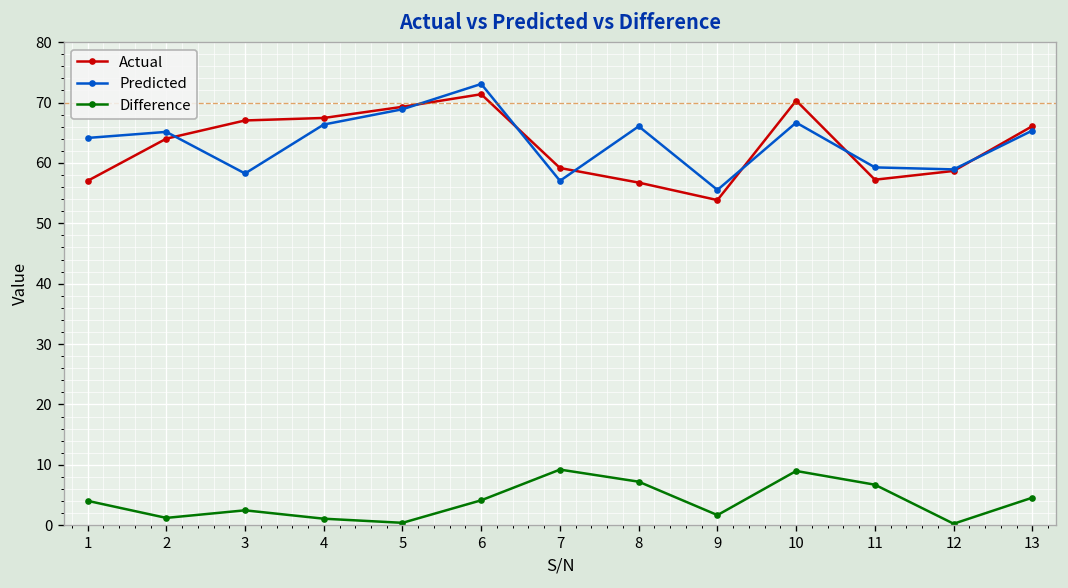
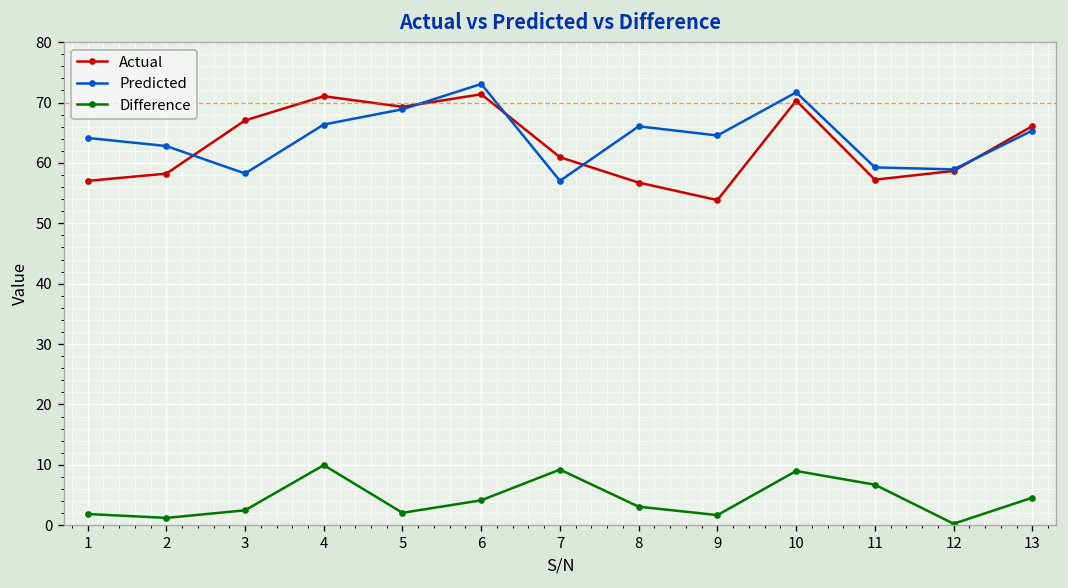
Difference, 1: 4 -> 2
Actual, 2: 64 -> 58
Predicted, 2: 65 -> 63
Actual, 4: 67 -> 71
Difference, 4: 1 -> 10
Difference, 5: 0 -> 2
Actual, 7: 59 -> 61
Difference, 8: 7 -> 3
Predicted, 9: 56 -> 65
Predicted, 10: 67 -> 72
